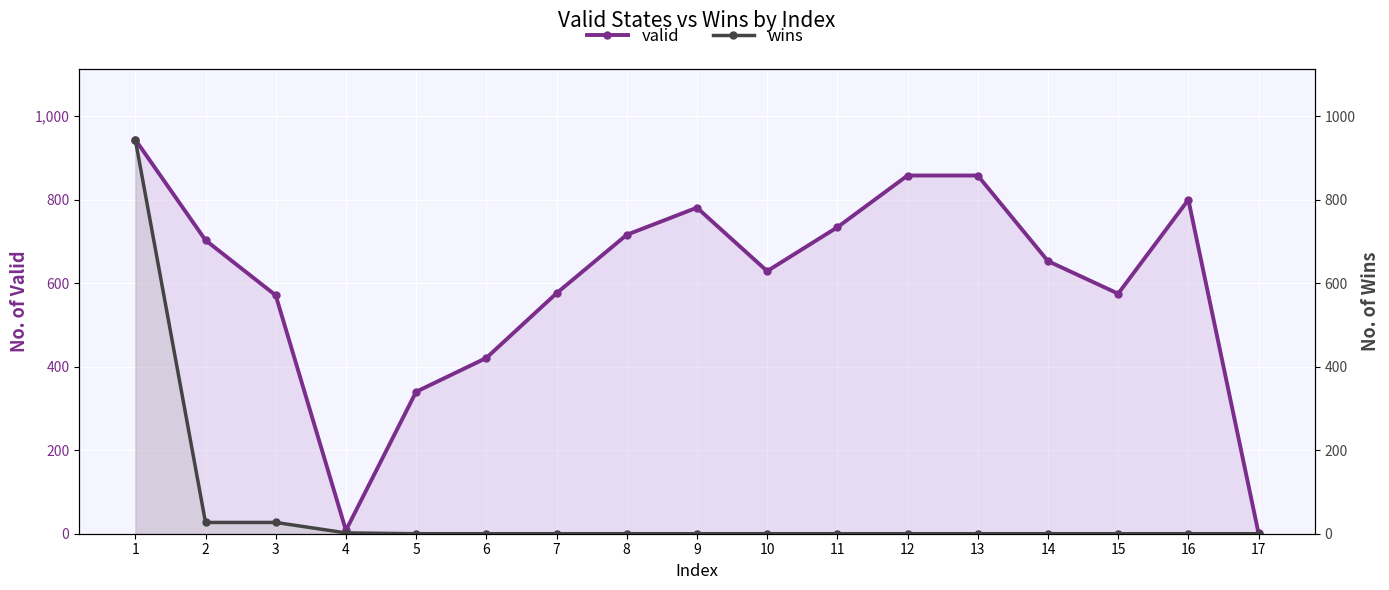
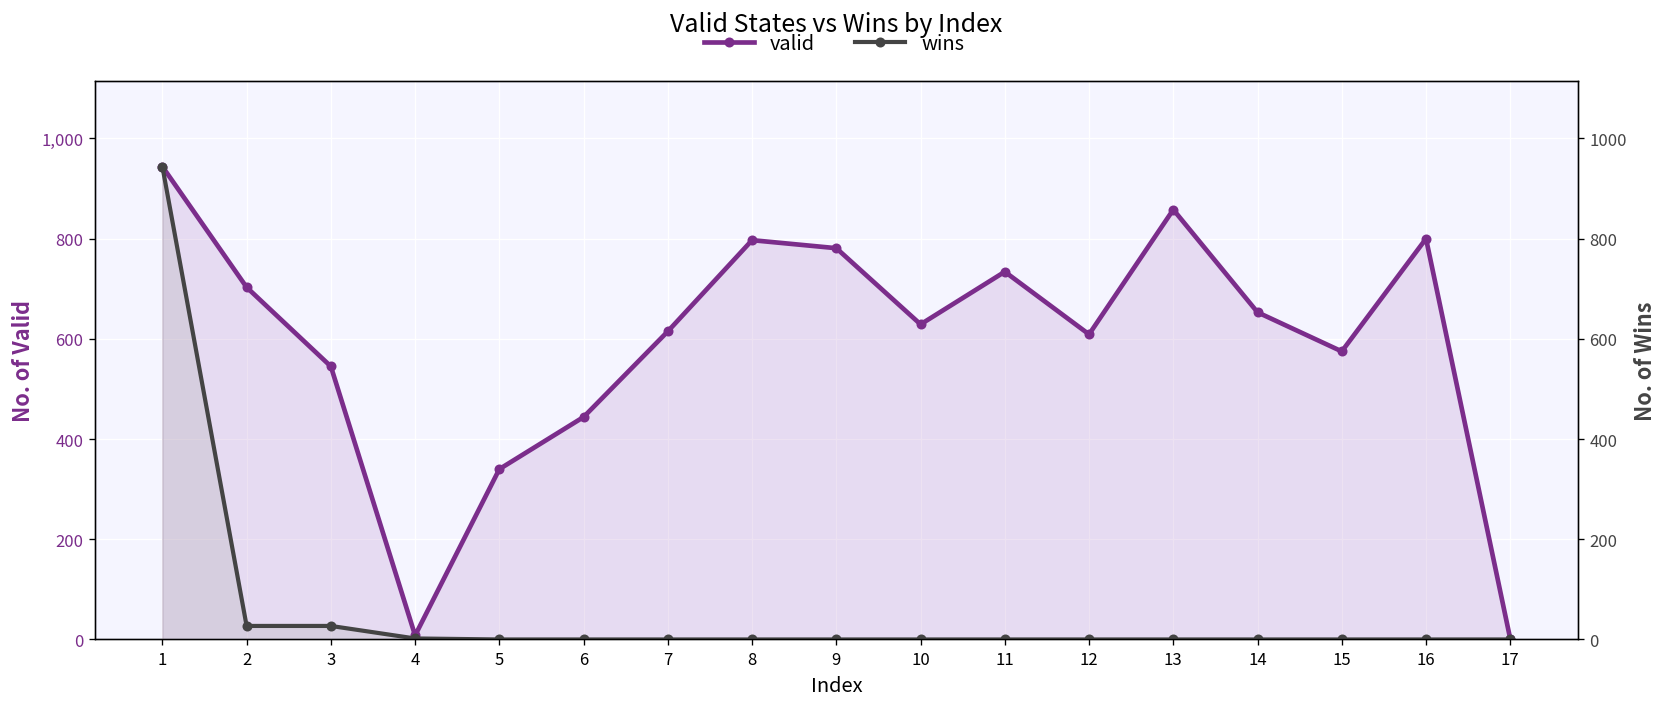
valid, 3: 570 -> 550
valid, 6: 420 -> 440
valid, 7: 580 -> 620
valid, 8: 720 -> 800
valid, 12: 860 -> 610
